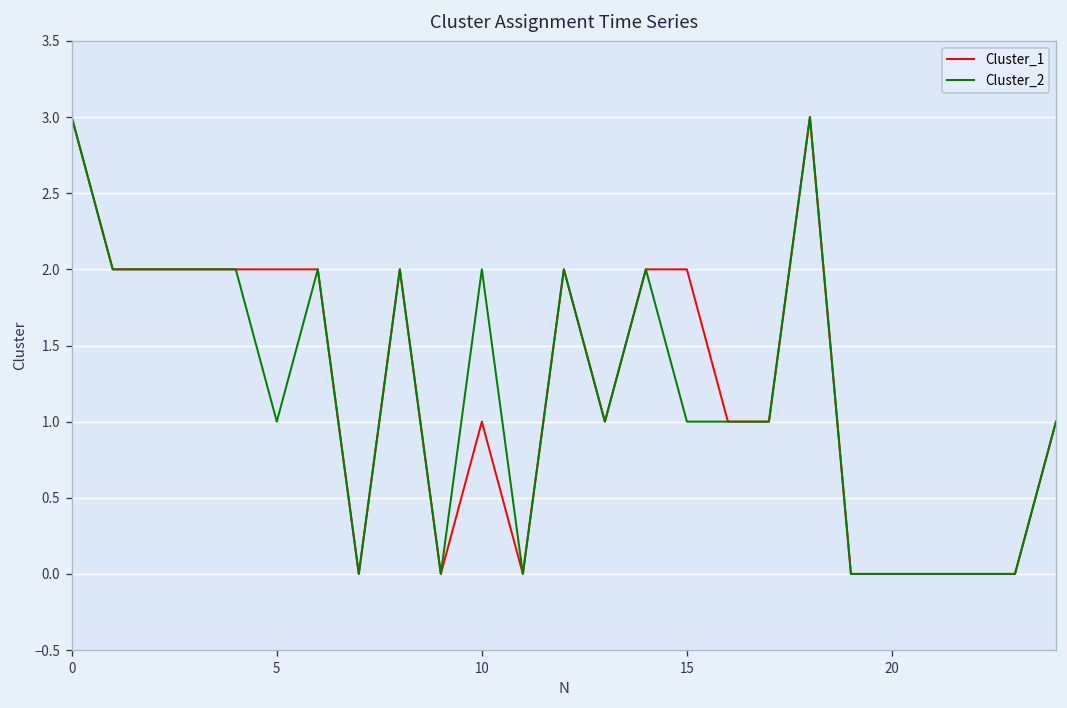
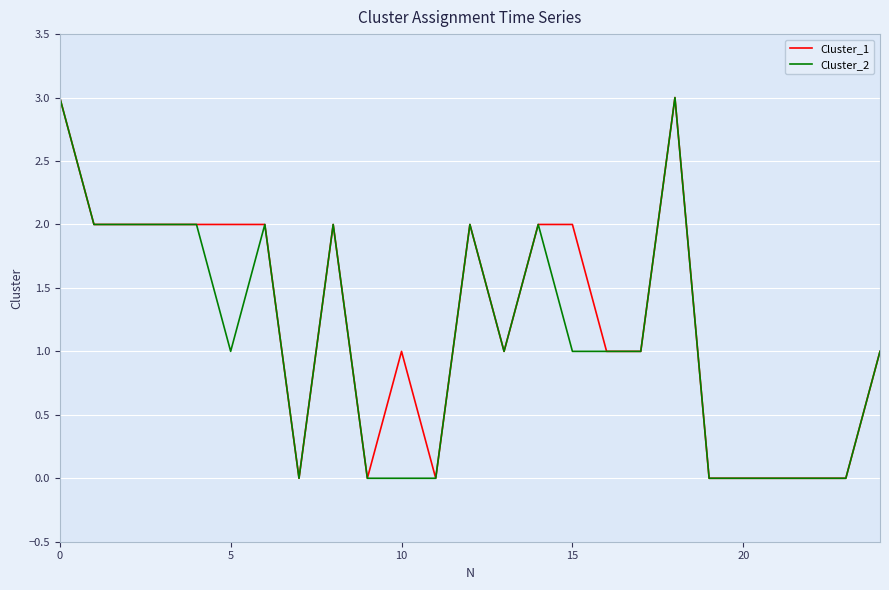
Cluster_2, 10: 2 -> 0
